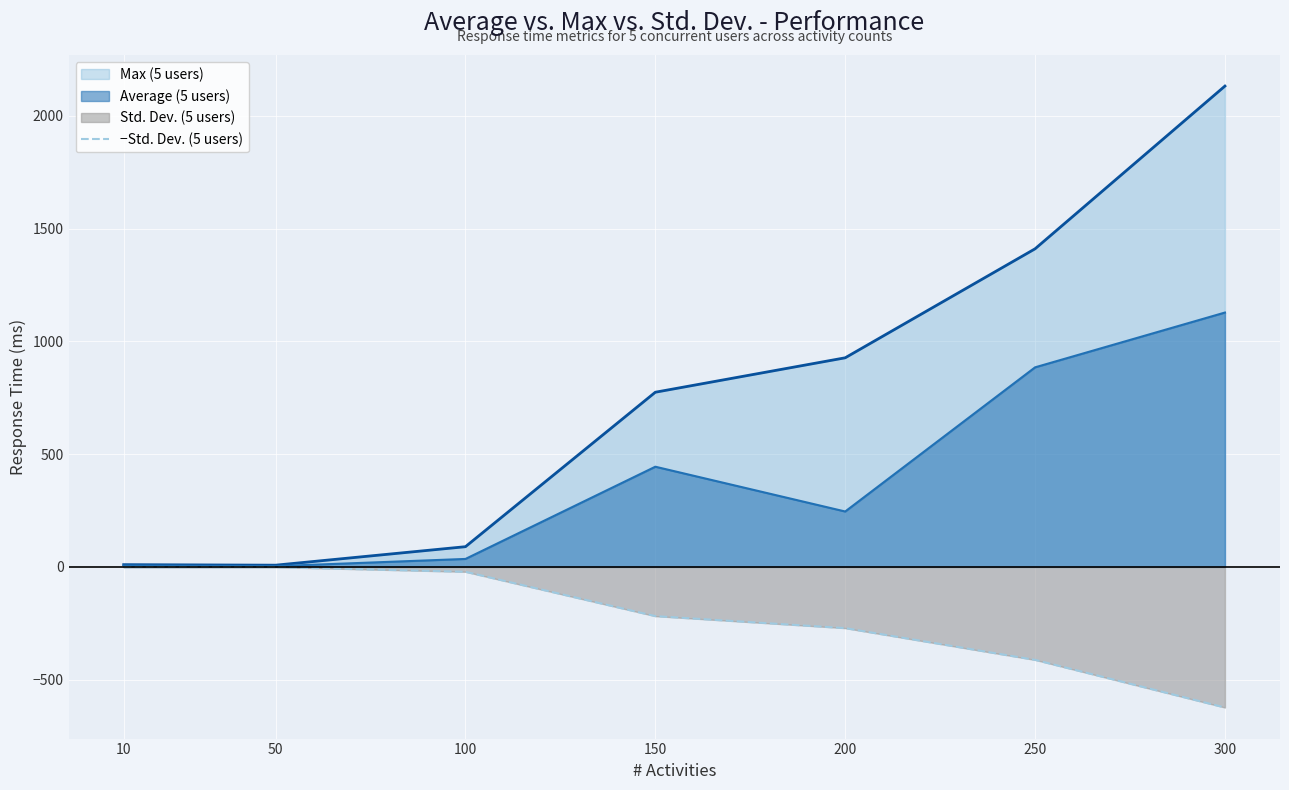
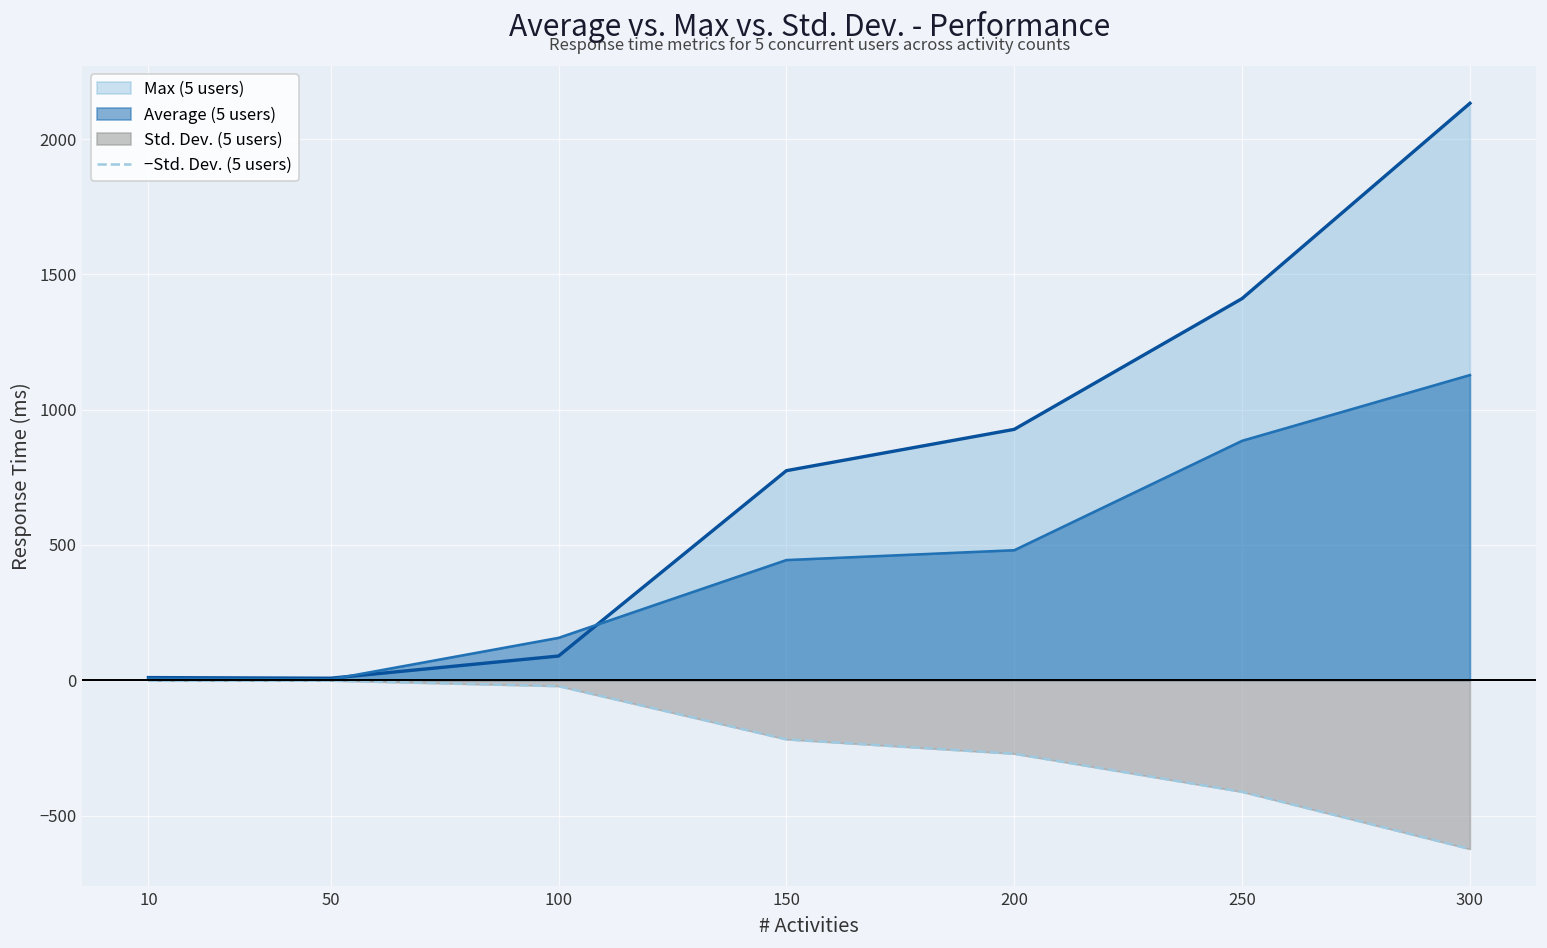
Average (5 users), 100: 40 -> 160
Average (5 users), 200: 250 -> 480
